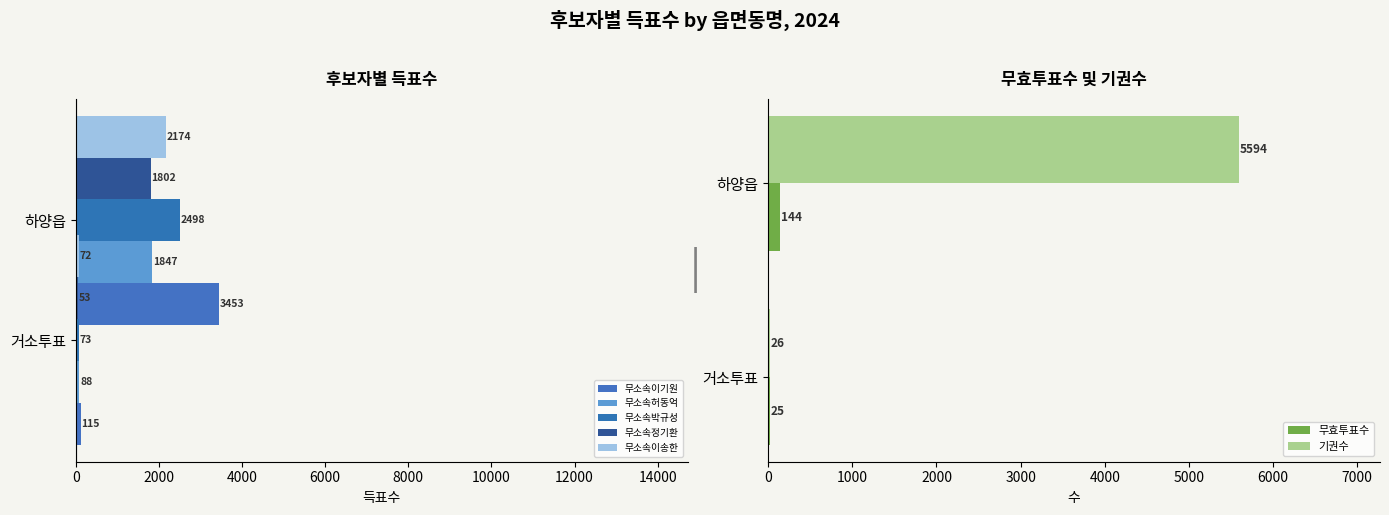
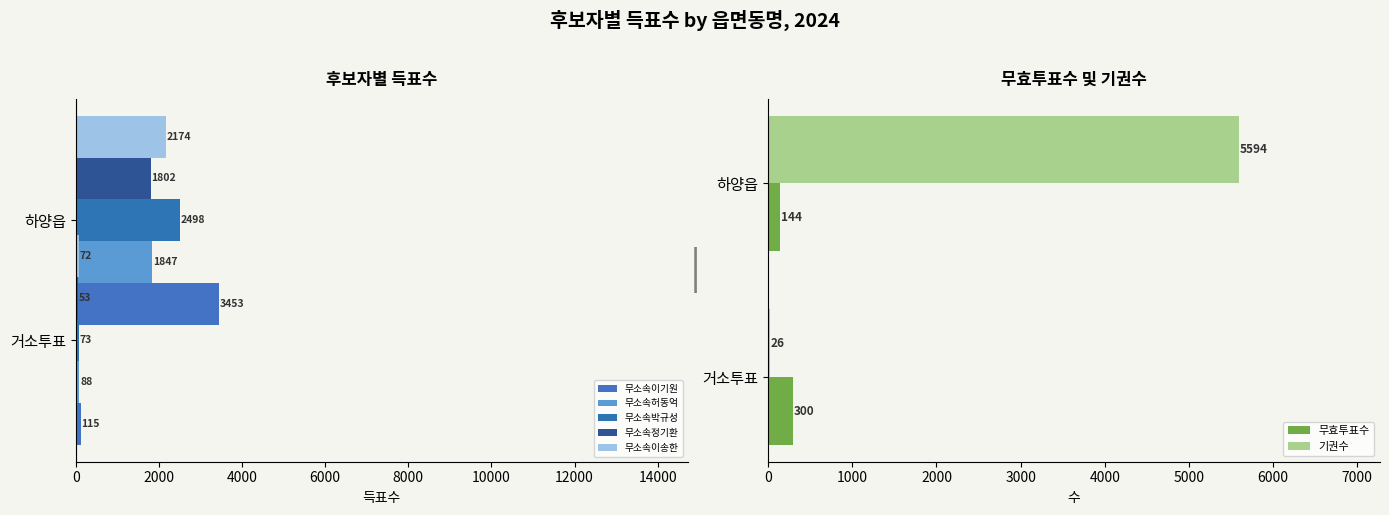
무효투표수 및 기권수, 무효투표수, 거소투표: 25 -> 300
